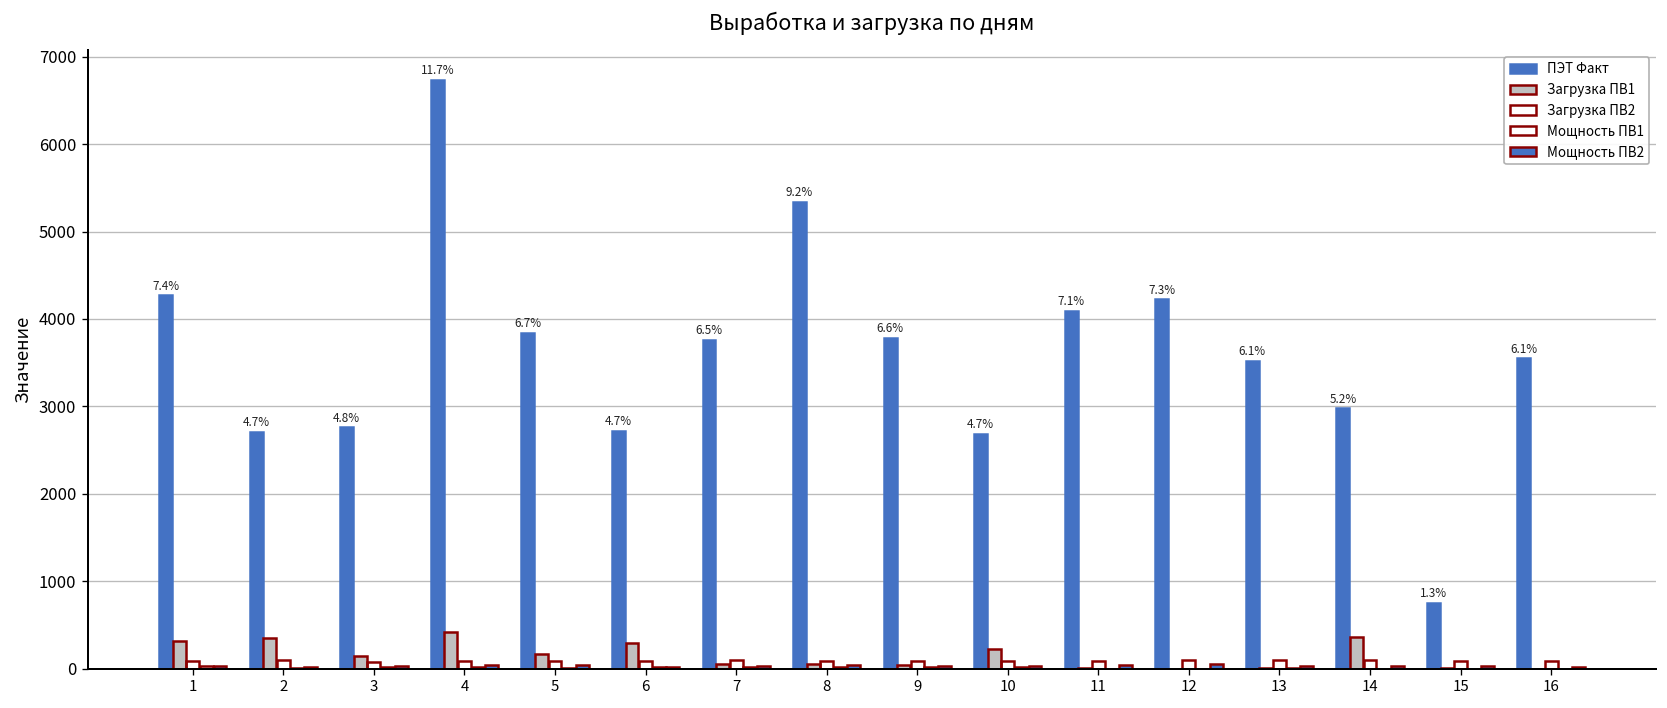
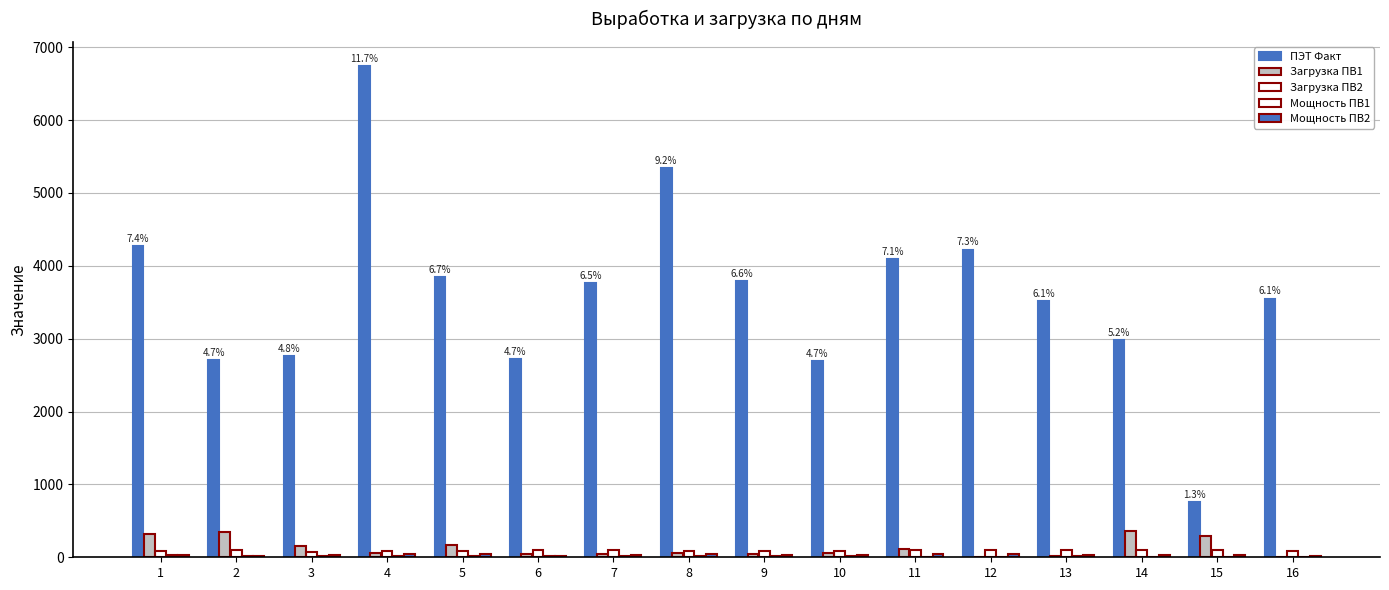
Загрузка ПВ1, 4: 400 -> 100
Загрузка ПВ1, 6: 300 -> 0
Загрузка ПВ1, 10: 200 -> 100
Загрузка ПВ1, 11: 0 -> 100
Загрузка ПВ1, 15: 0 -> 300
